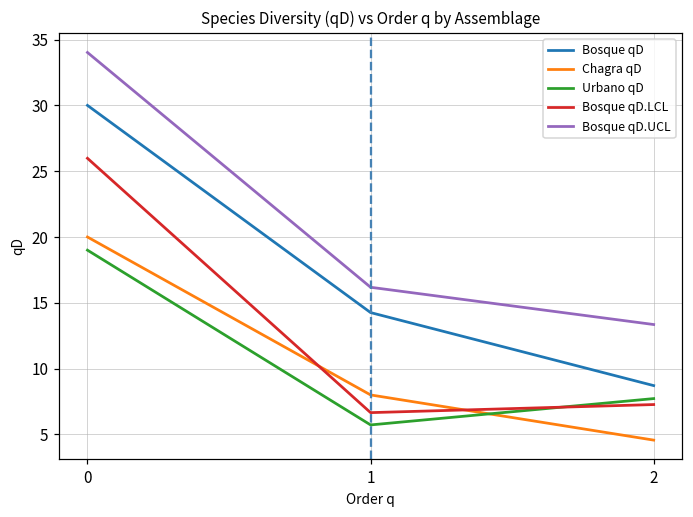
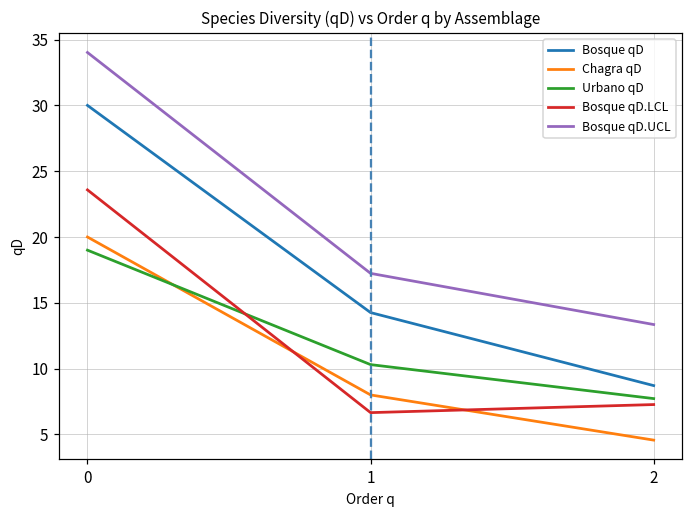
Bosque qD.LCL, 0: 26.0 -> 23.6
Urbano qD, 1: 5.7 -> 10.3
Bosque qD.UCL, 1: 16.2 -> 17.2
